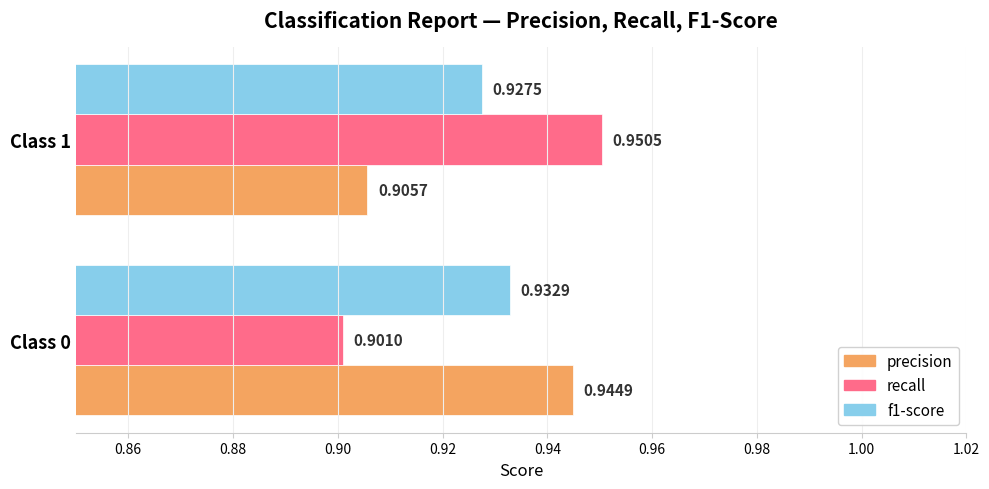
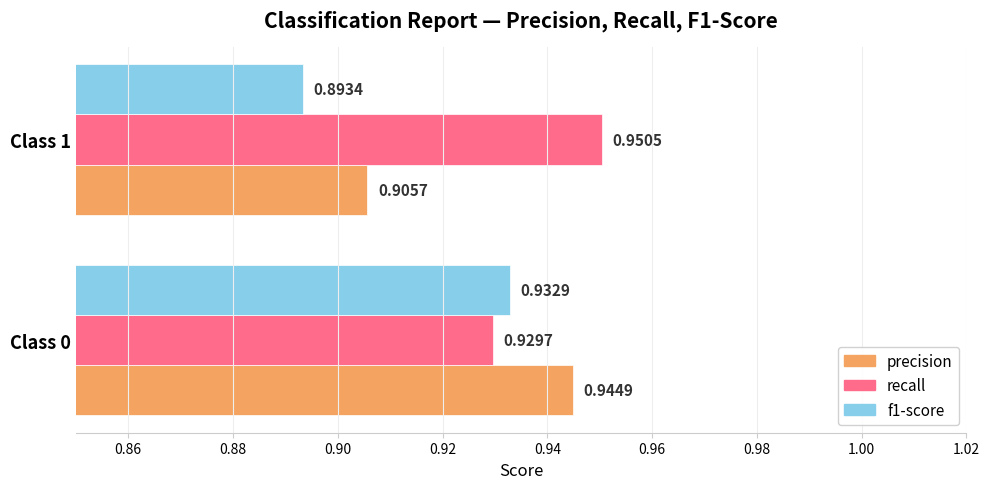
f1-score, Class 1: 0.9275 -> 0.8934
recall, Class 0: 0.9010 -> 0.9297
